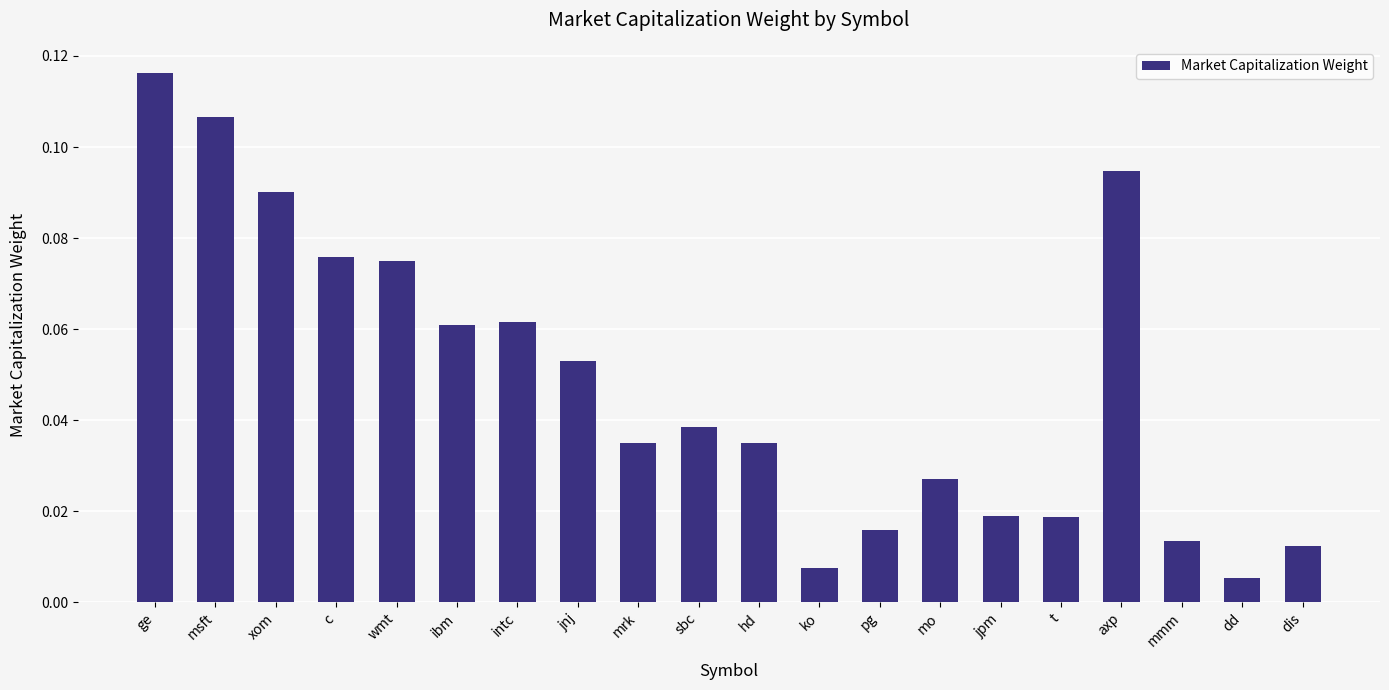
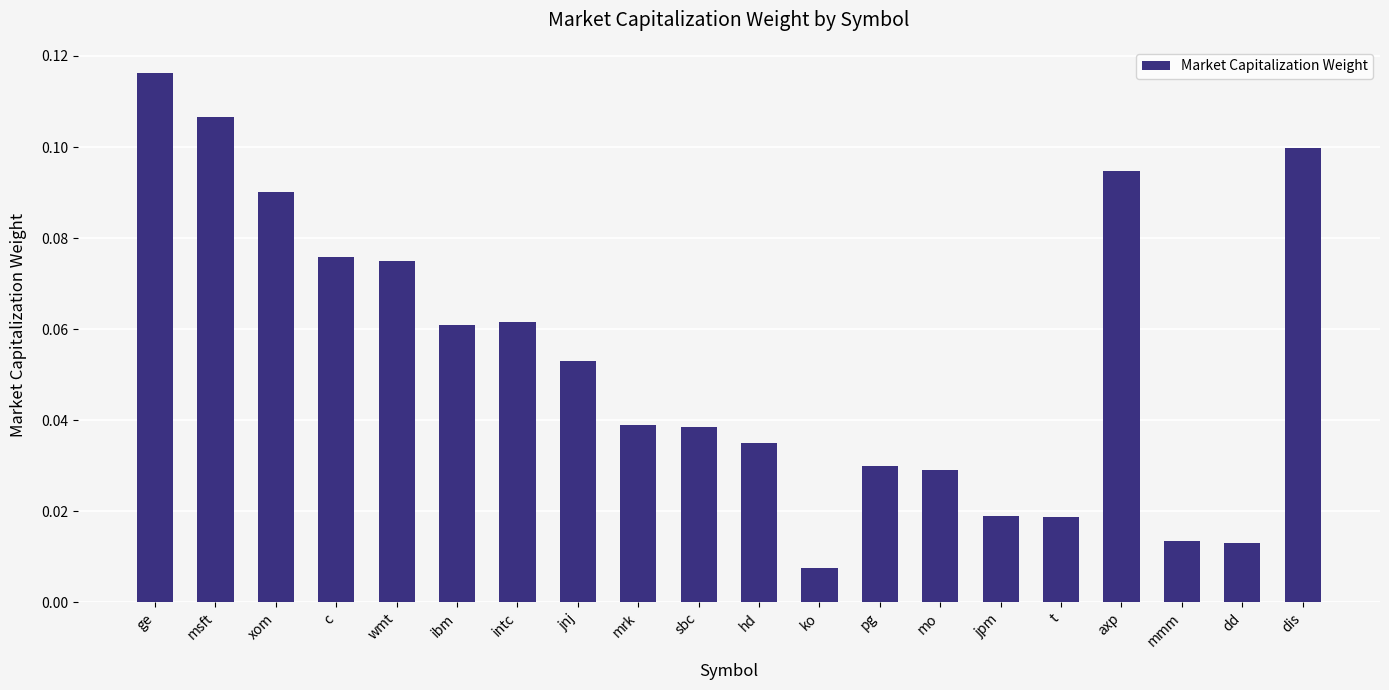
mrk: 0.035 -> 0.039
pg: 0.016 -> 0.030
mo: 0.027 -> 0.029
dd: 0.005 -> 0.013
dis: 0.012 -> 0.100
